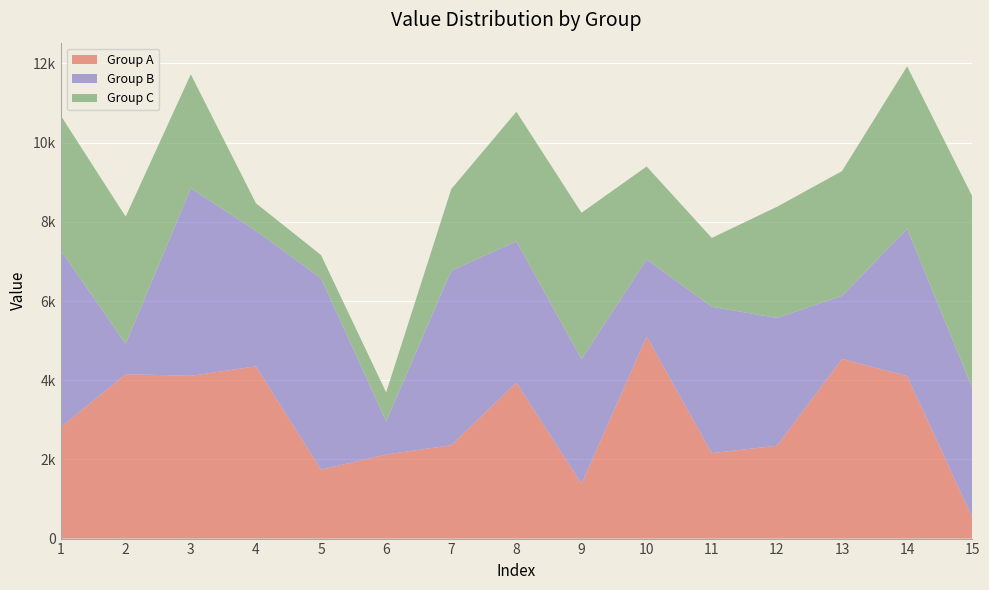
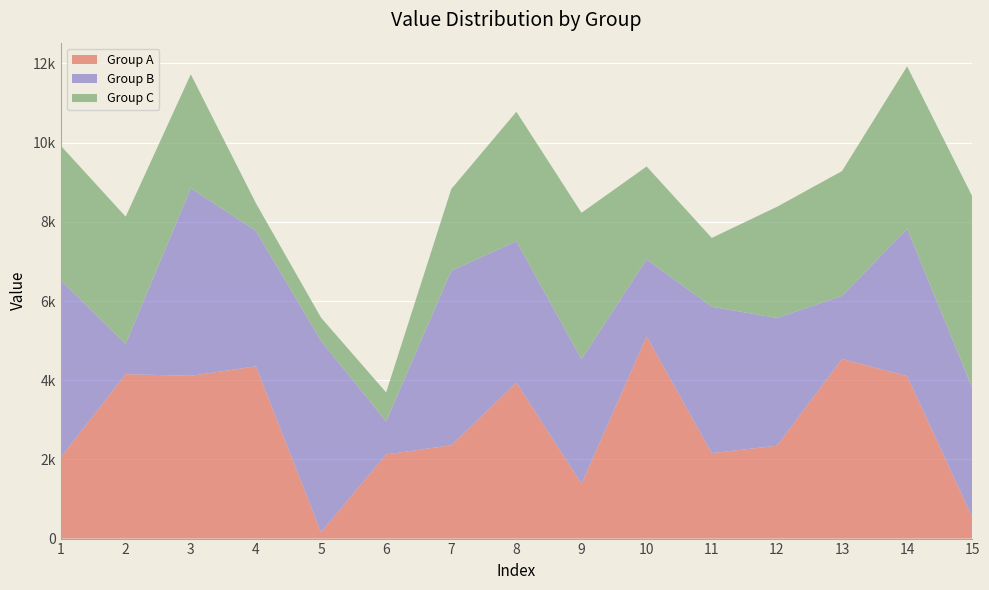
Group A, 1: 2800 -> 2000
Group A, 5: 1700 -> 200
